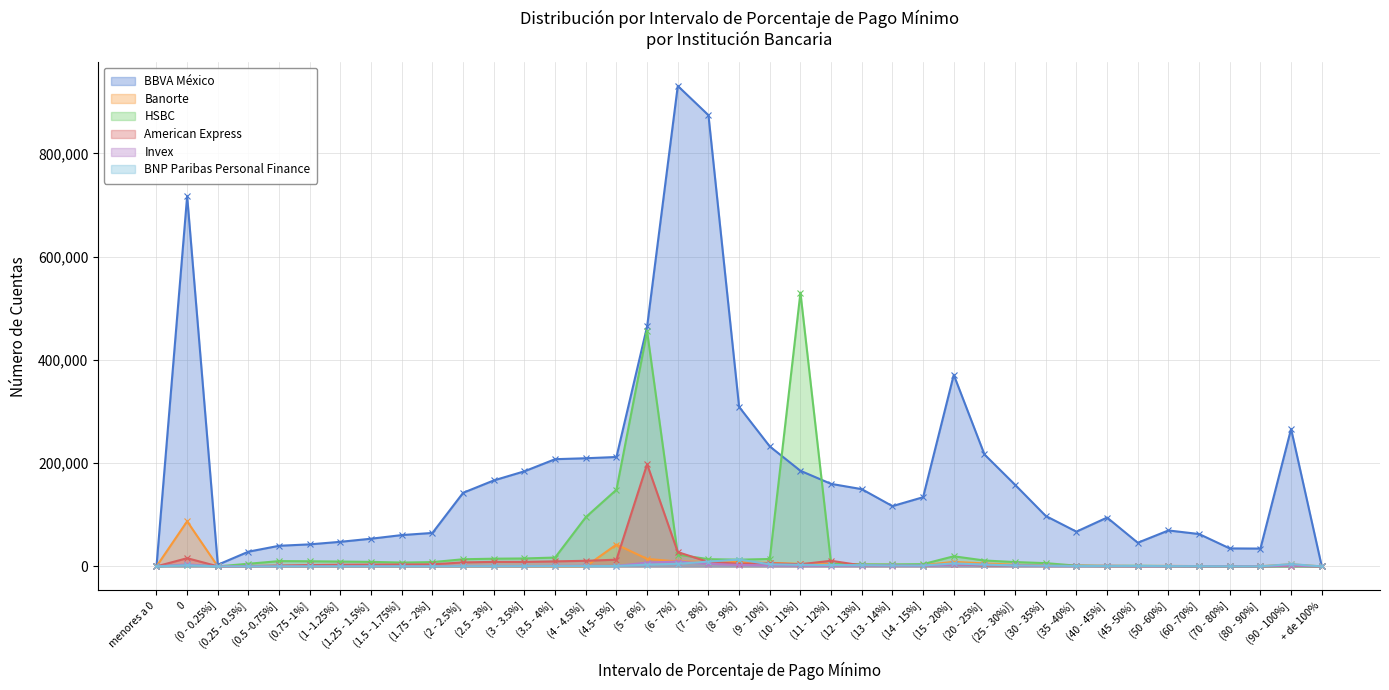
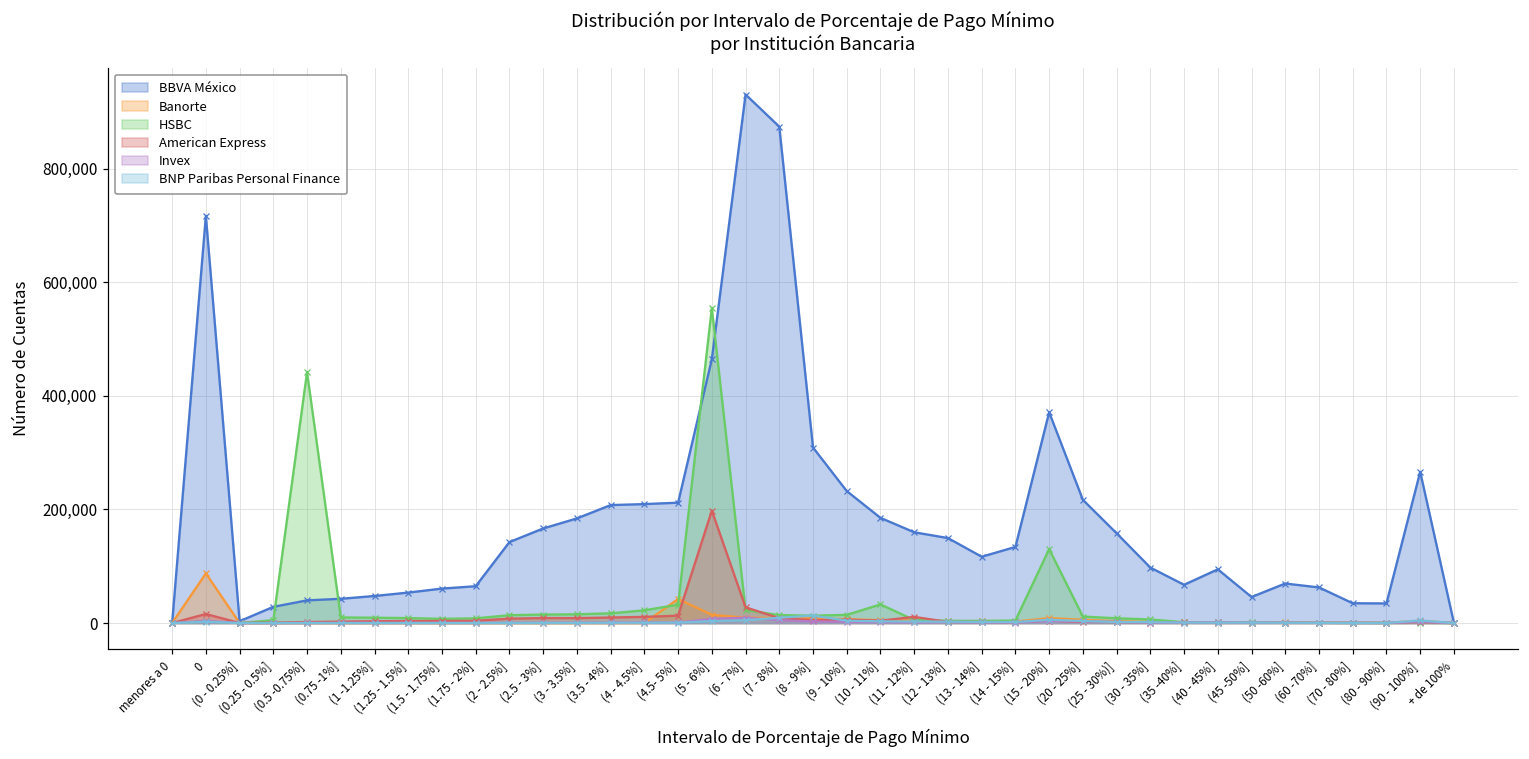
HSBC, (0.5 -0.75%]: 10,000 -> 440,000
HSBC, (4 - 4.5%]: 100,000 -> 20,000
HSBC, (4.5- 5%]: 150,000 -> 30,000
HSBC, (5 - 6%]: 460,000 -> 550,000
HSBC, (10 - 11%]: 530,000 -> 30,000
HSBC, (15 - 20%]: 20,000 -> 130,000
